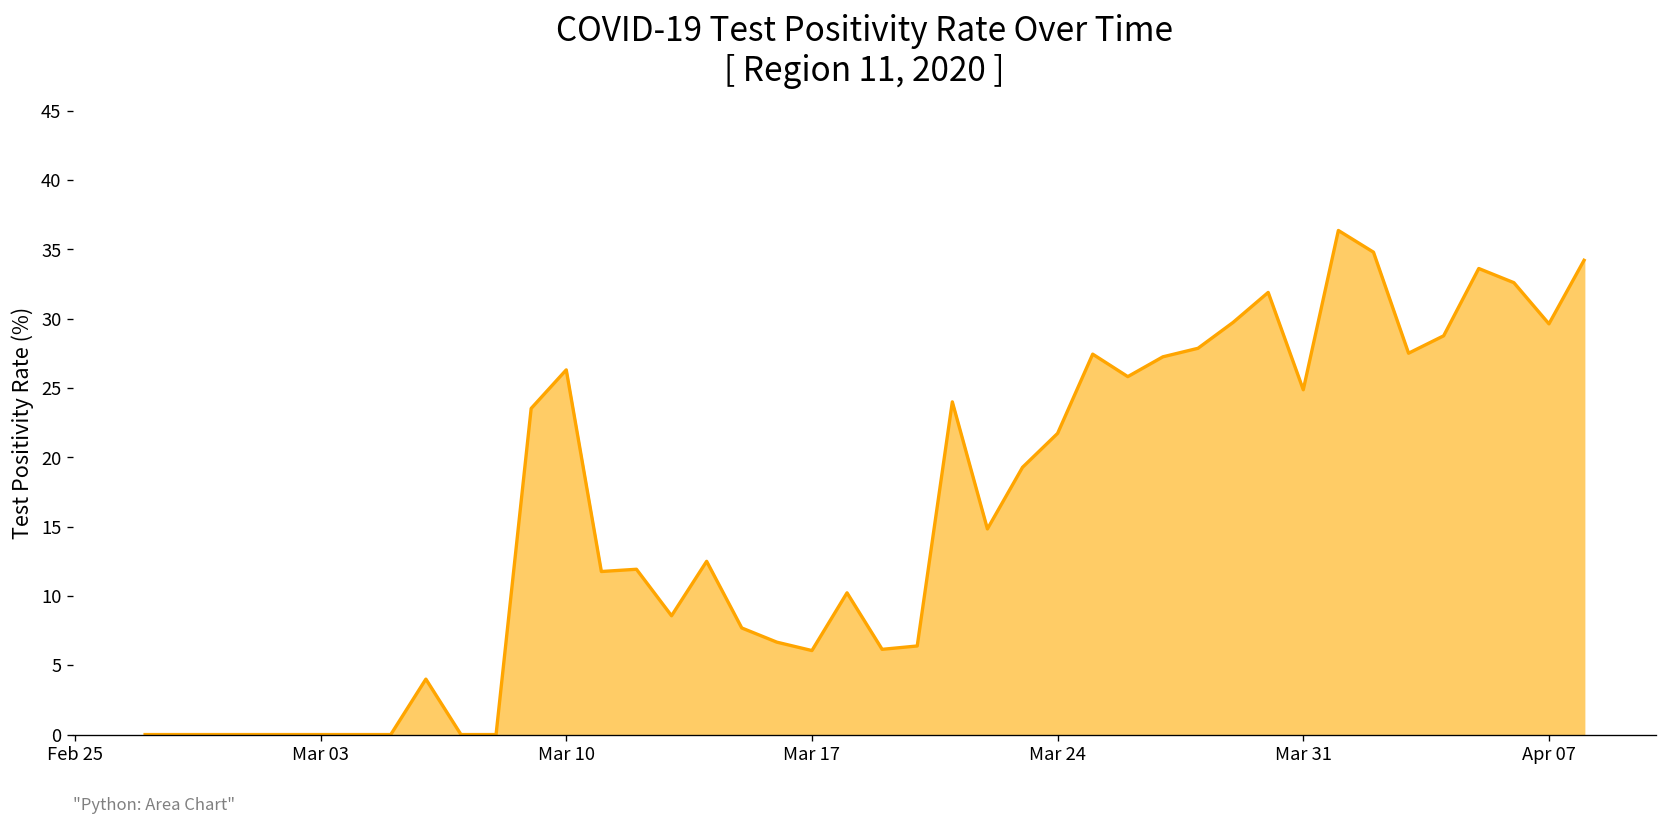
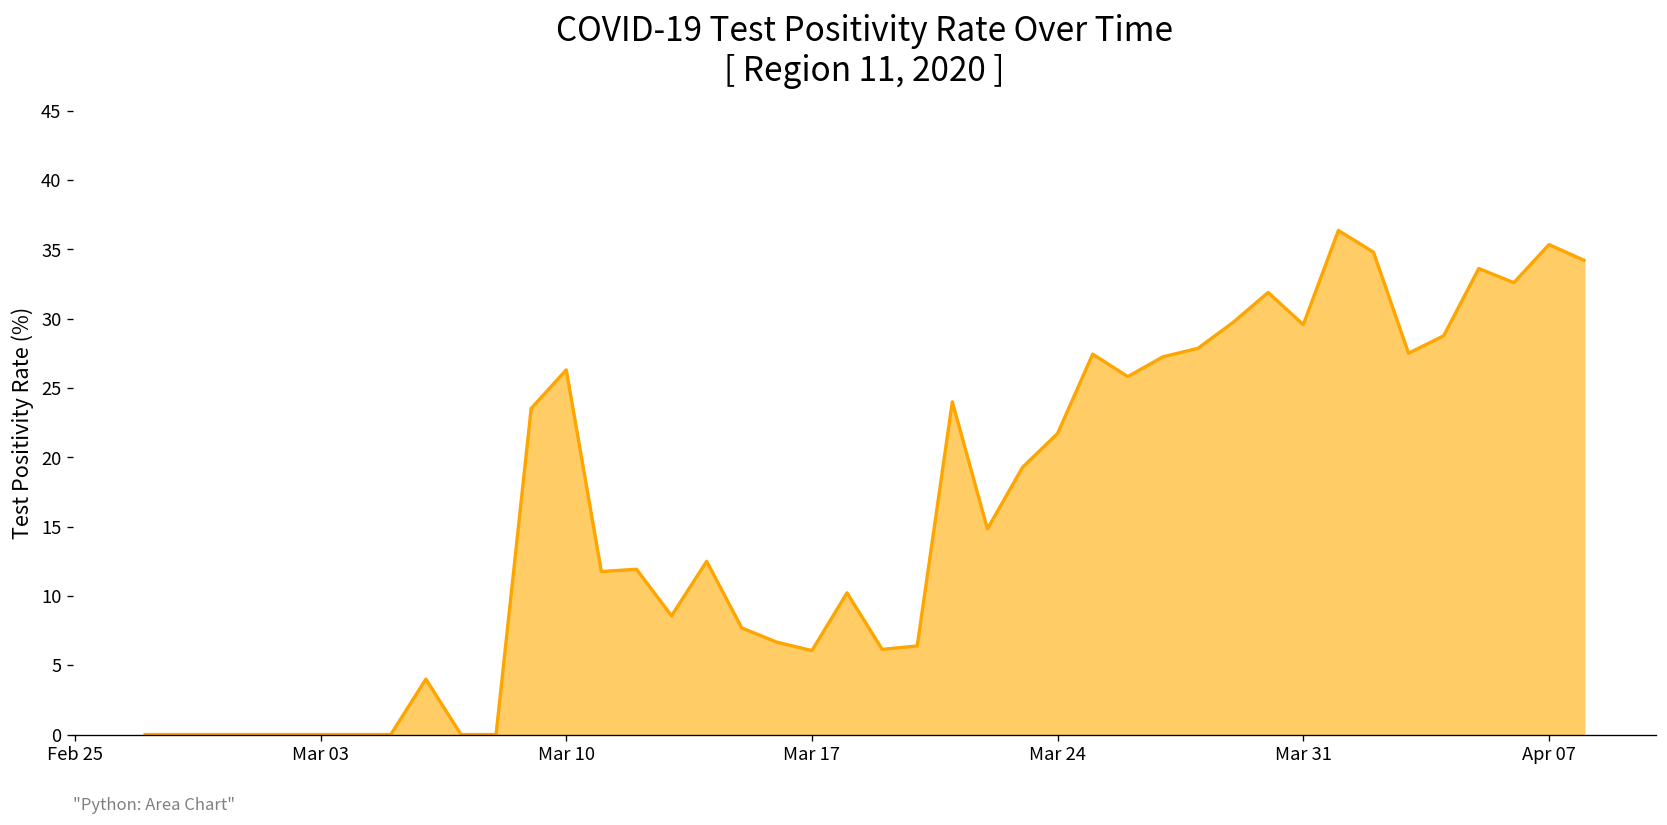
Mar 31: 24.9 -> 29.6
Apr 07: 29.6 -> 35.4
